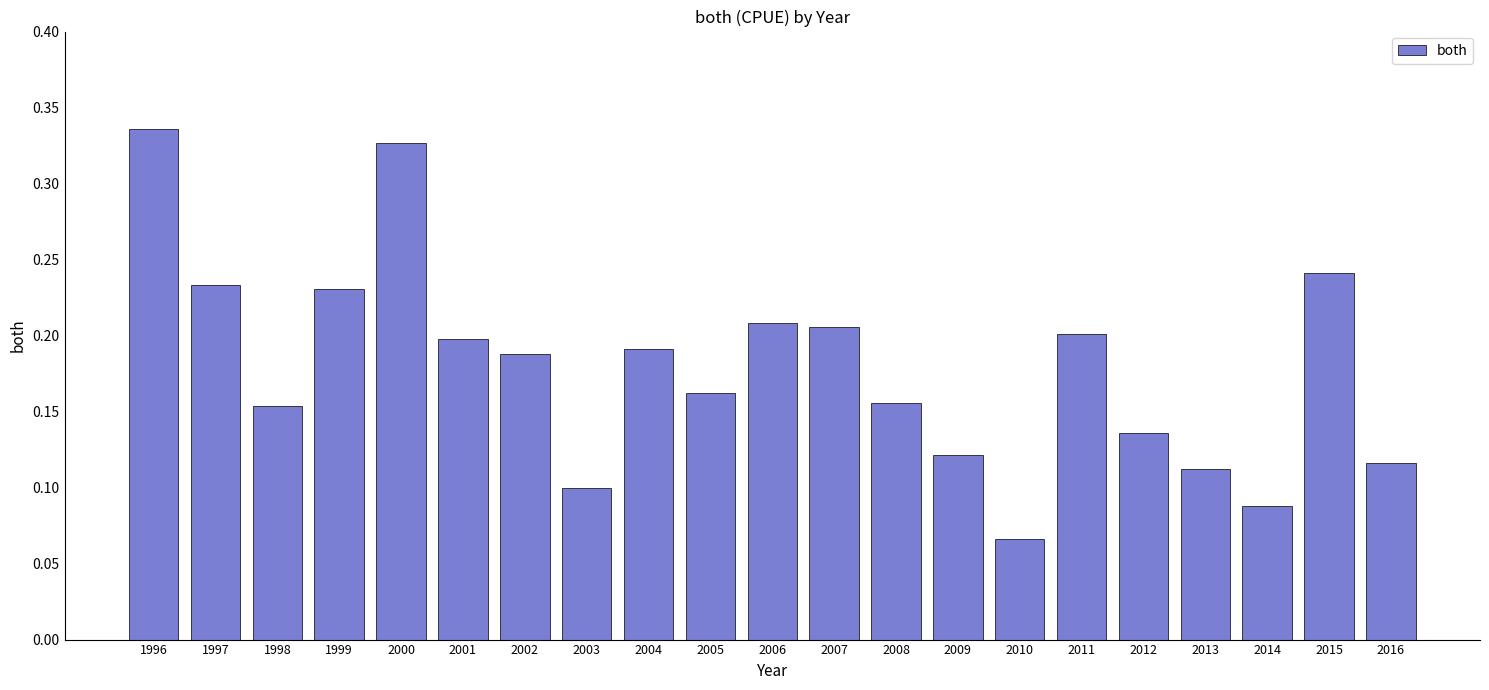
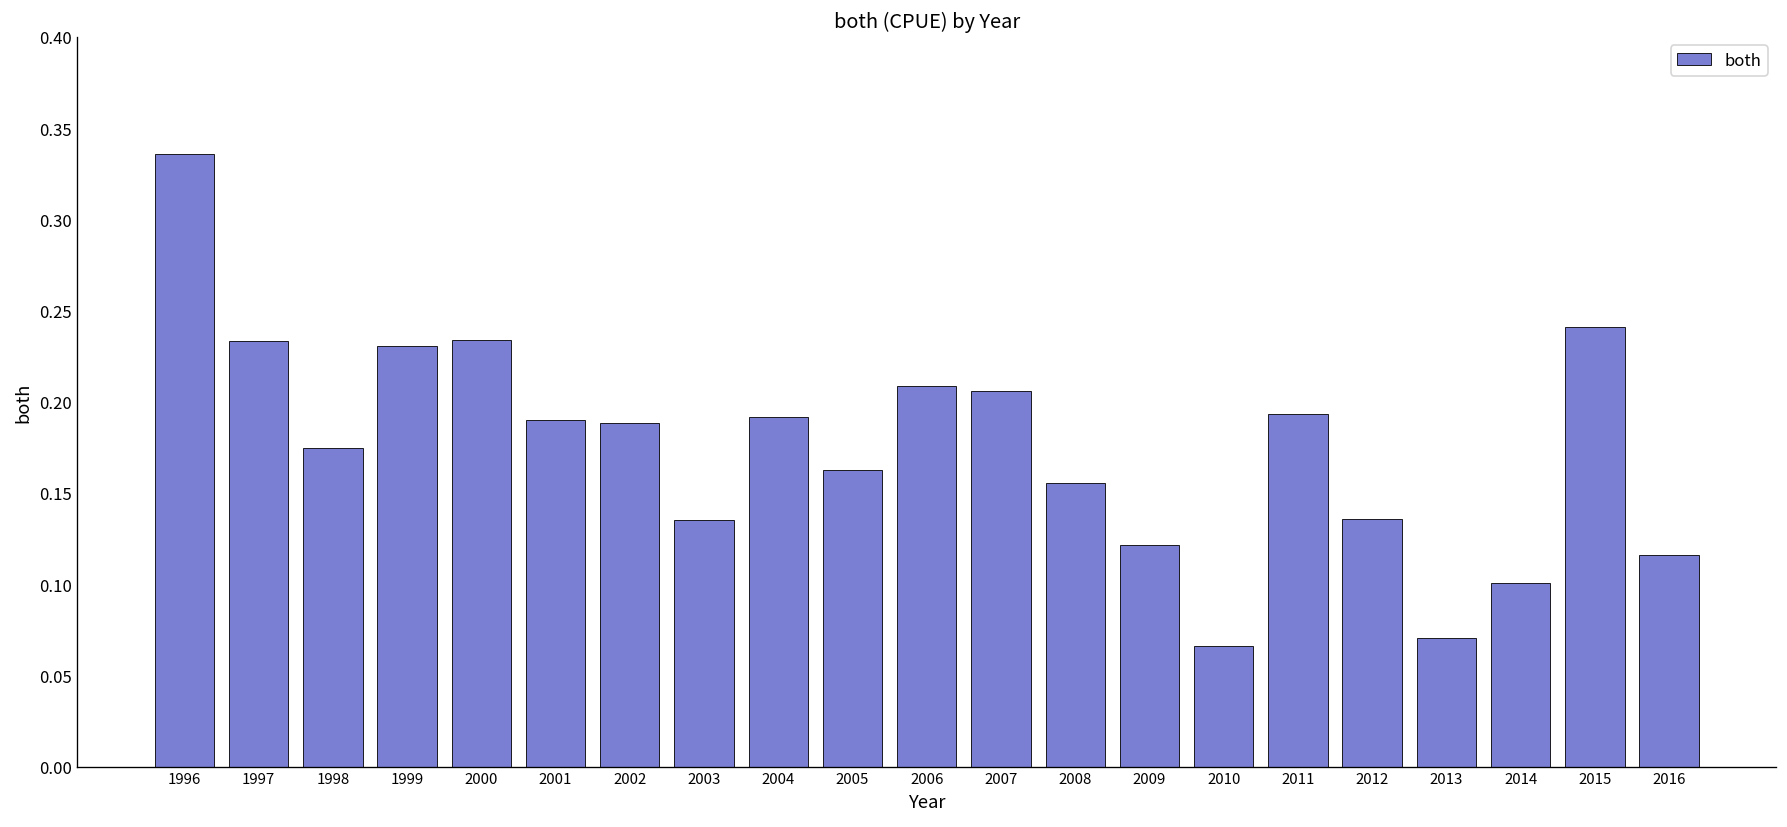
1998: 0.154 -> 0.175
2000: 0.326 -> 0.234
2001: 0.198 -> 0.190
2003: 0.100 -> 0.135
2011: 0.201 -> 0.193
2013: 0.112 -> 0.070
2014: 0.088 -> 0.100
